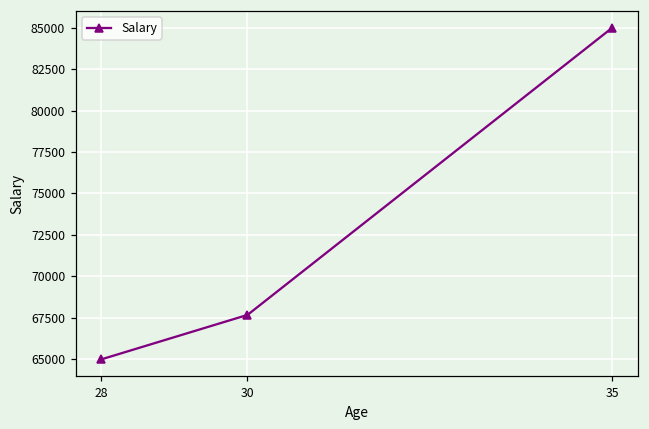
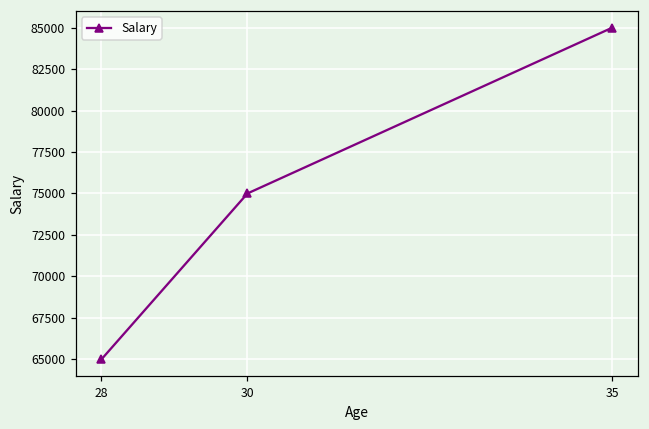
30: 67700 -> 75000
